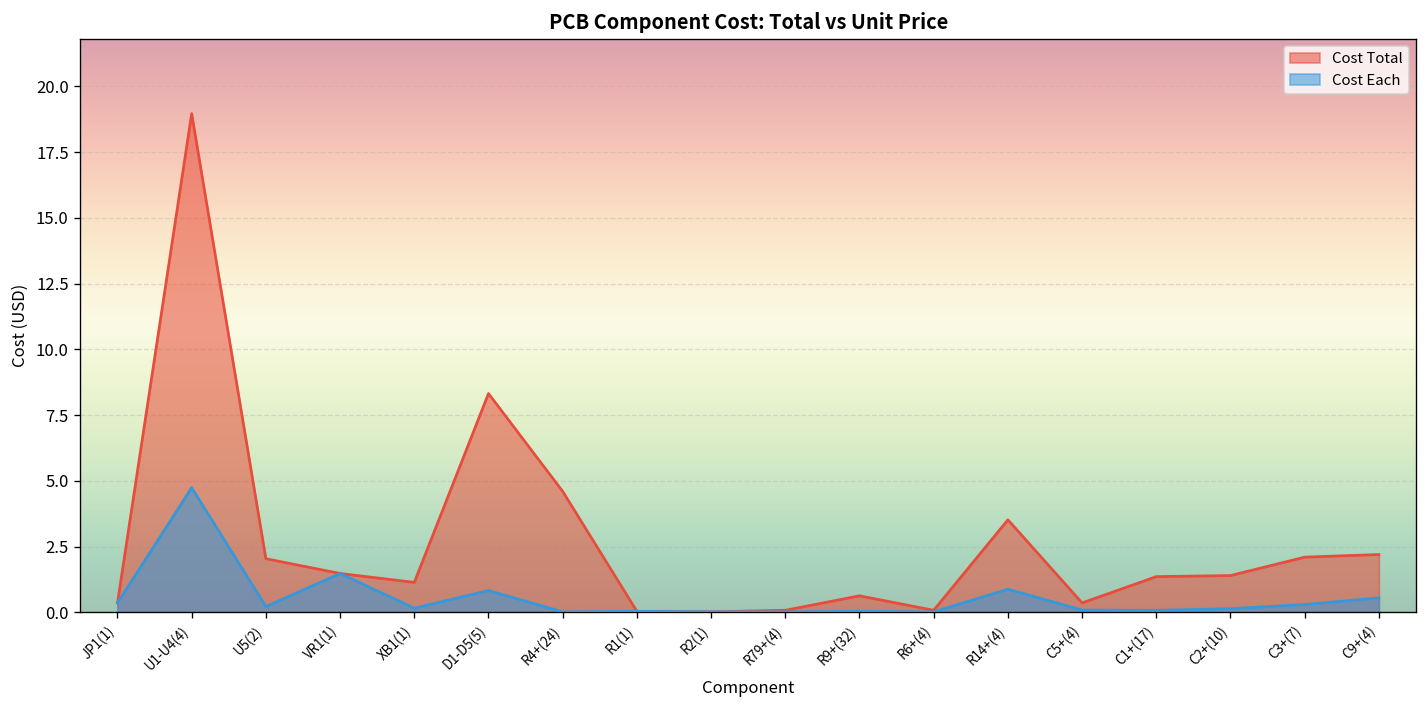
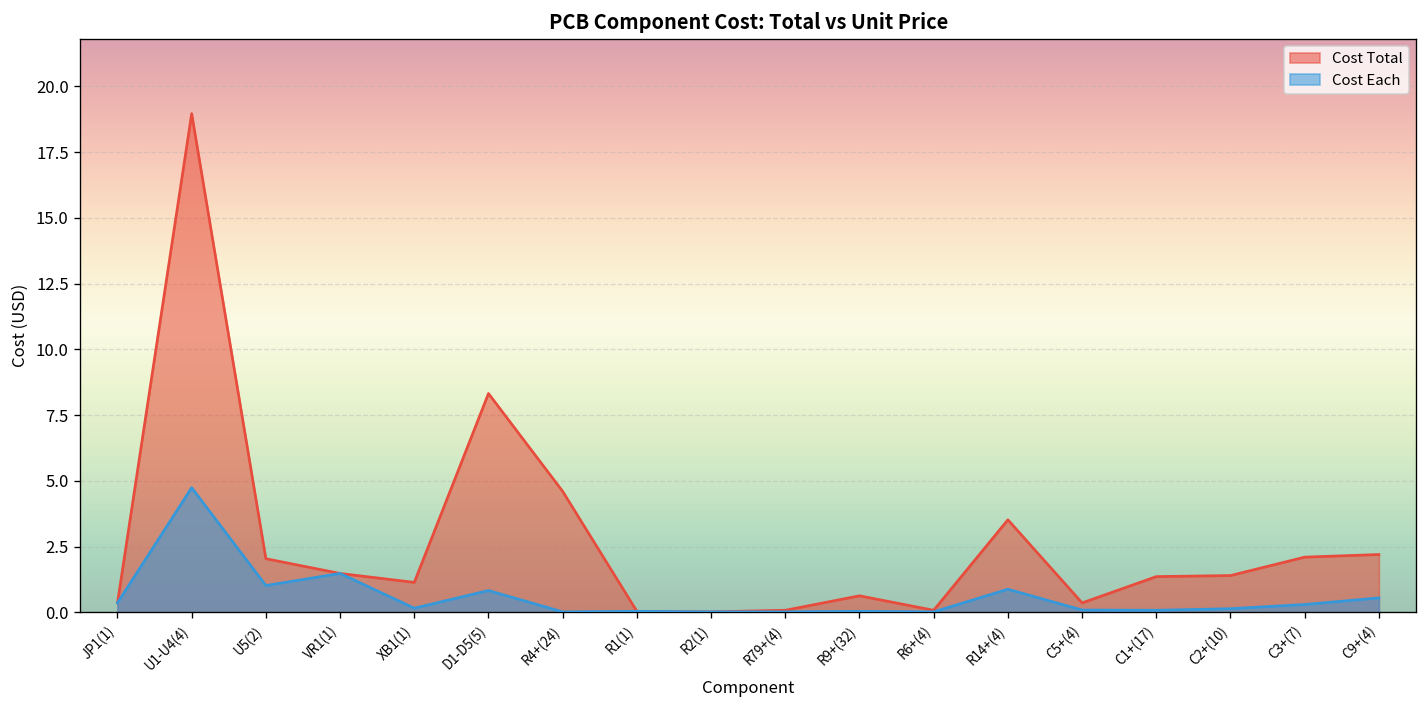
Cost Each, U5(2): 0.2 -> 1.0
